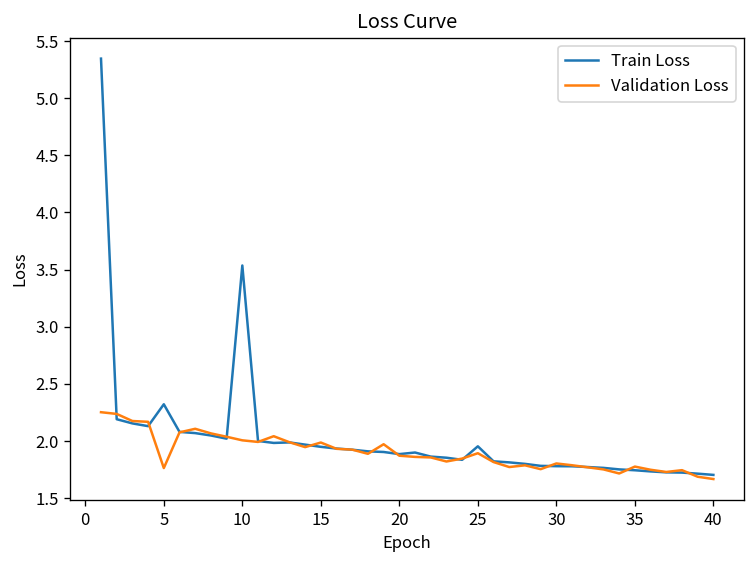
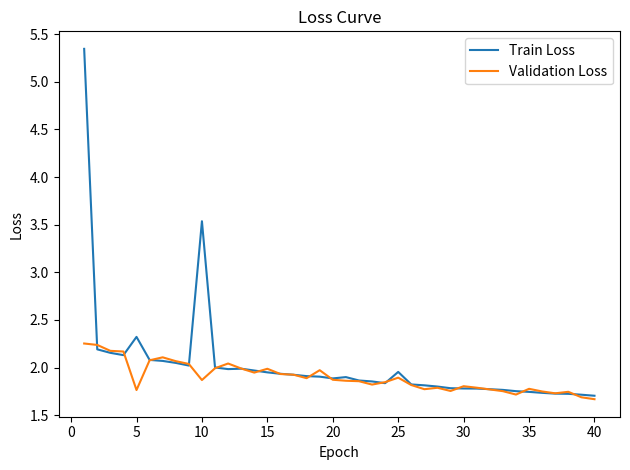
Validation Loss, 10: 2.0 -> 1.9
